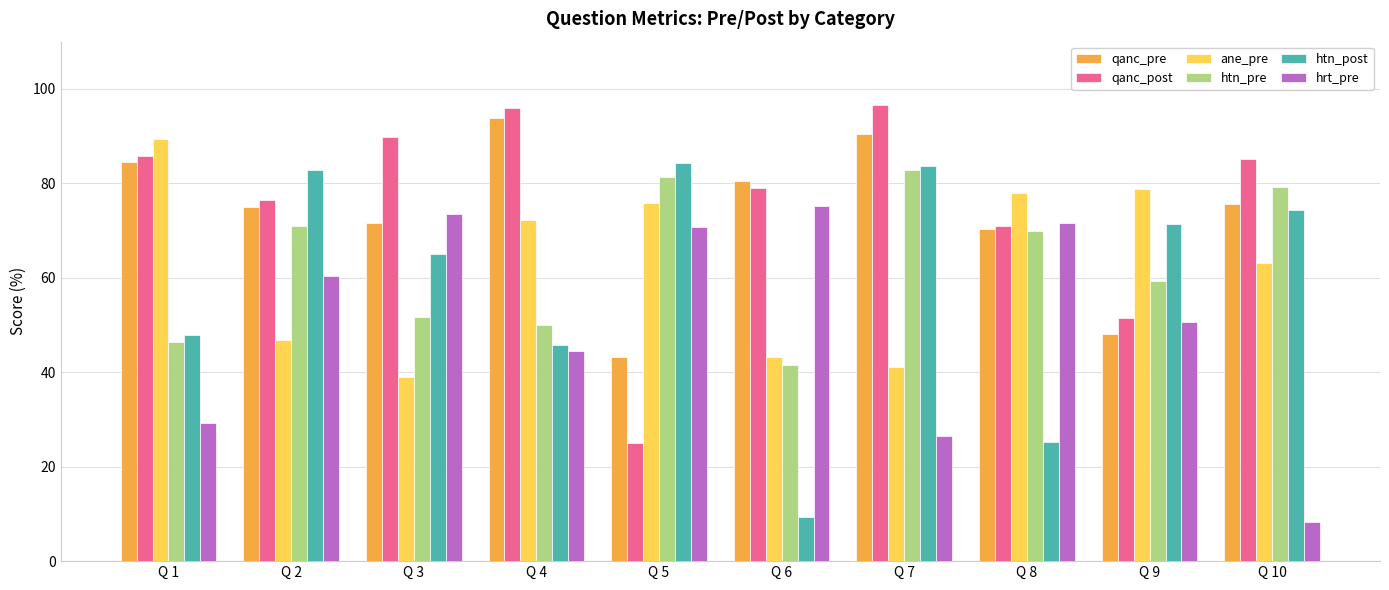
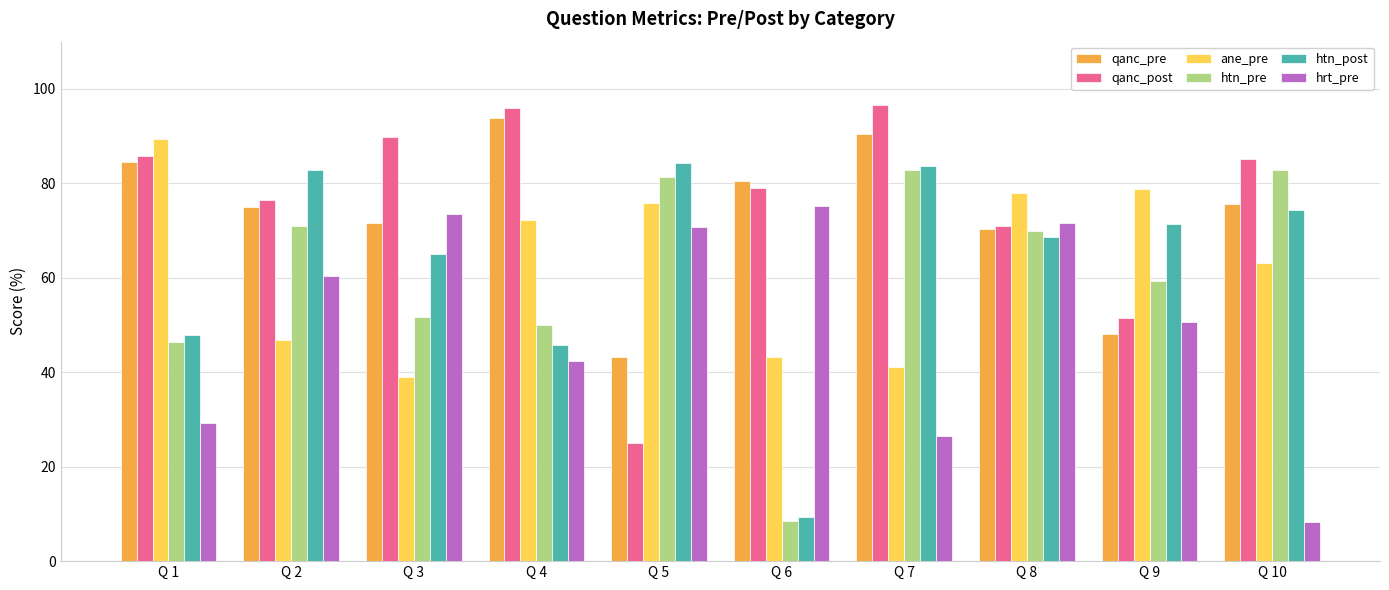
hrt_pre, Q 4: 44 -> 42
htn_pre, Q 6: 42 -> 9
htn_post, Q 8: 25 -> 69
htn_pre, Q 10: 79 -> 83
